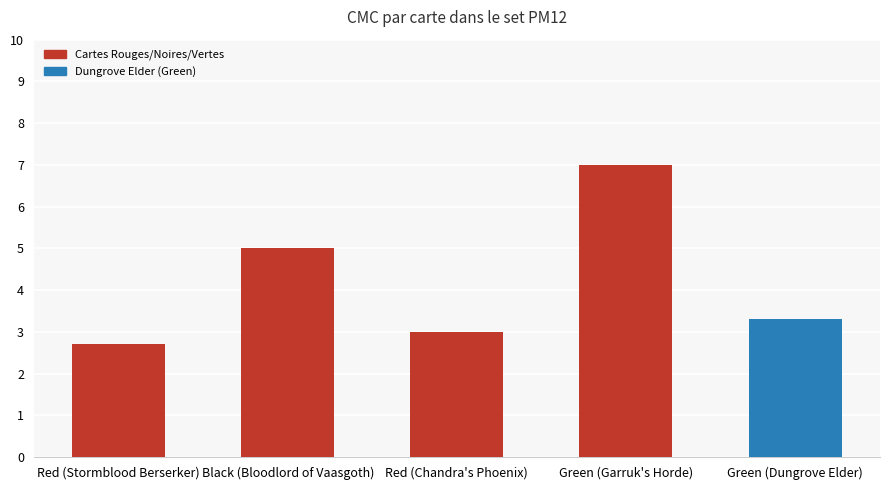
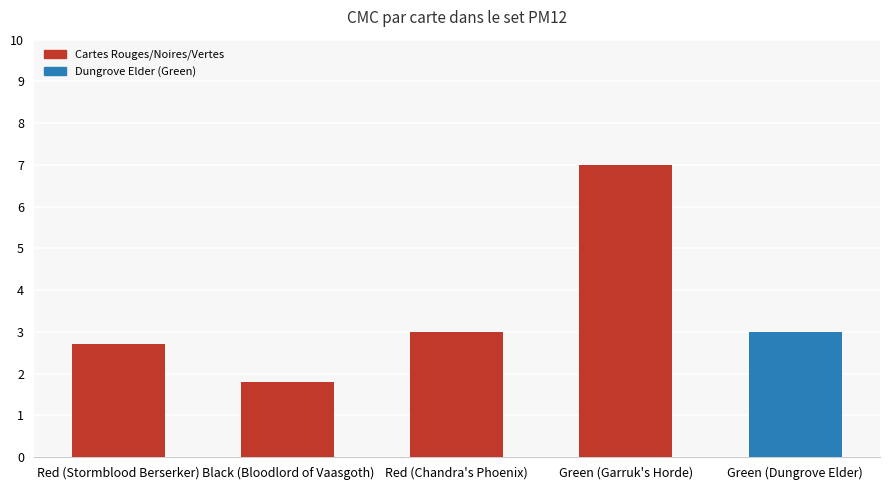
Black (Bloodlord of Vaasgoth): 5.0 -> 1.8
Green (Dungrove Elder): 3.3 -> 3.0
